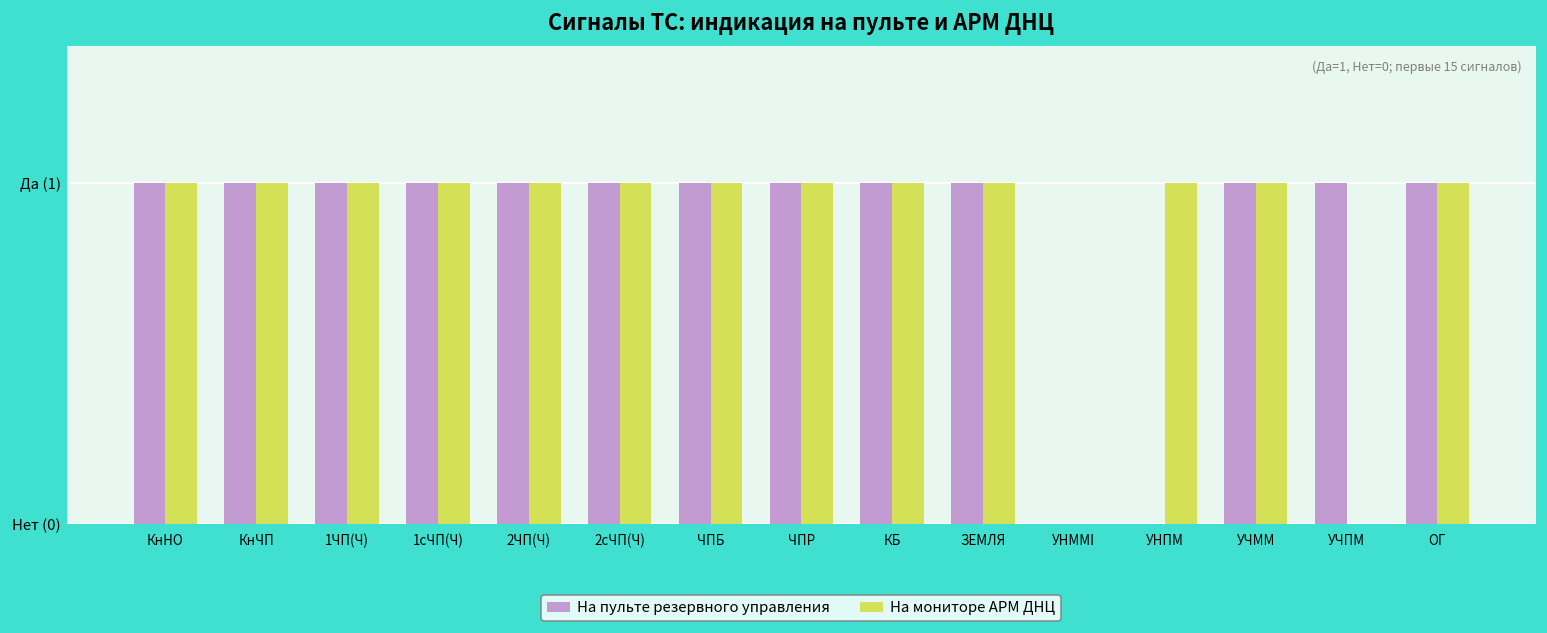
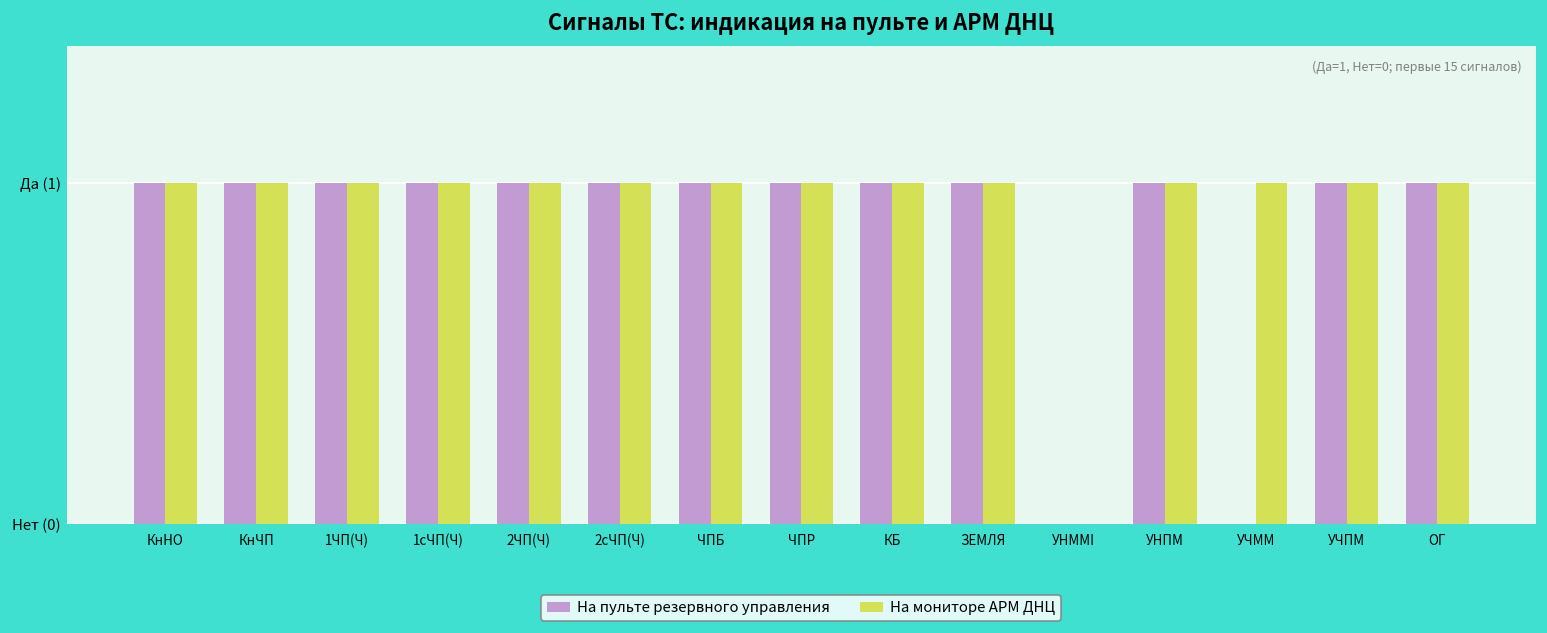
На пульте резервного управления, УНПМ: Да (0) -> Да (1)
На пульте резервного управления, УЧММ: Да (1) -> Да (0)
На мониторе АРМ ДНЦ, УЧПМ: Да (0) -> Да (1)
